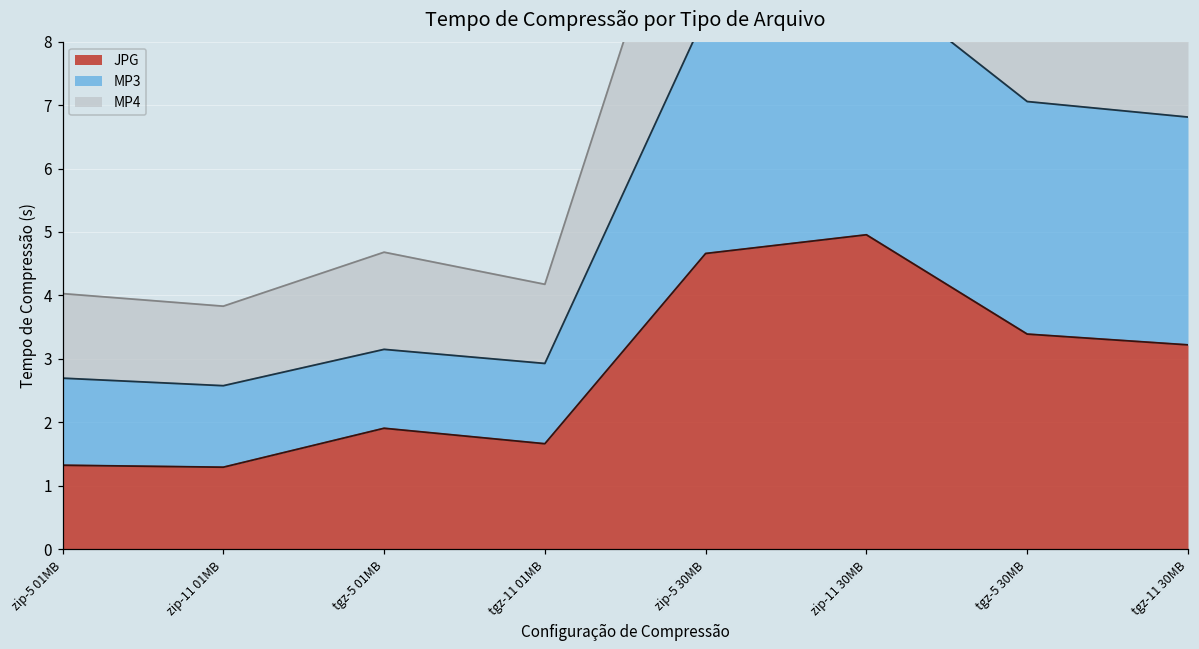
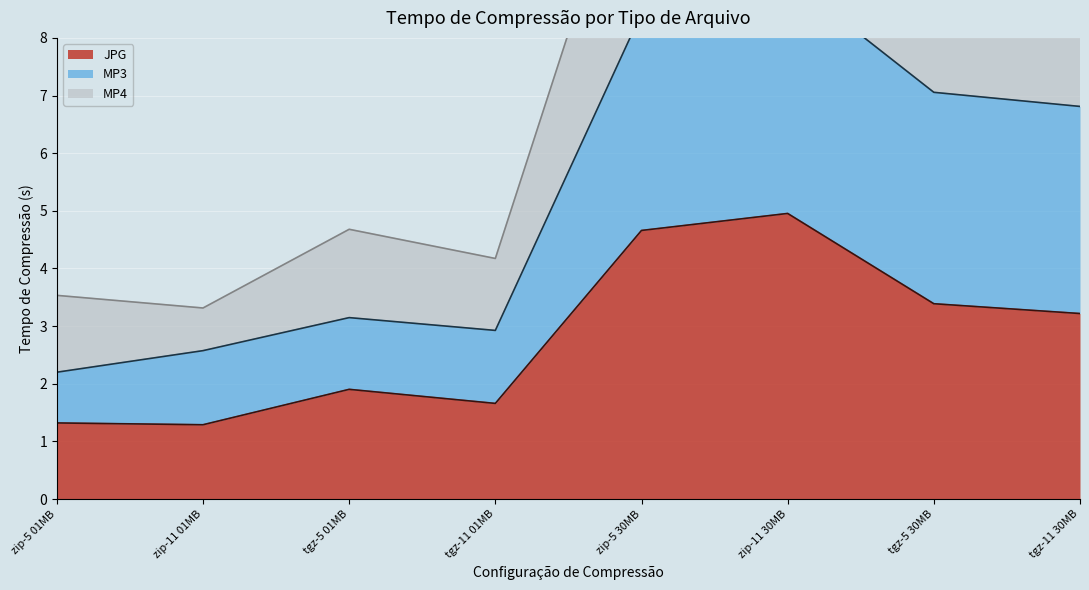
MP3, zip-5 01MB: 1.4 -> 0.9
MP4, zip-11 01MB: 1.3 -> 0.7
